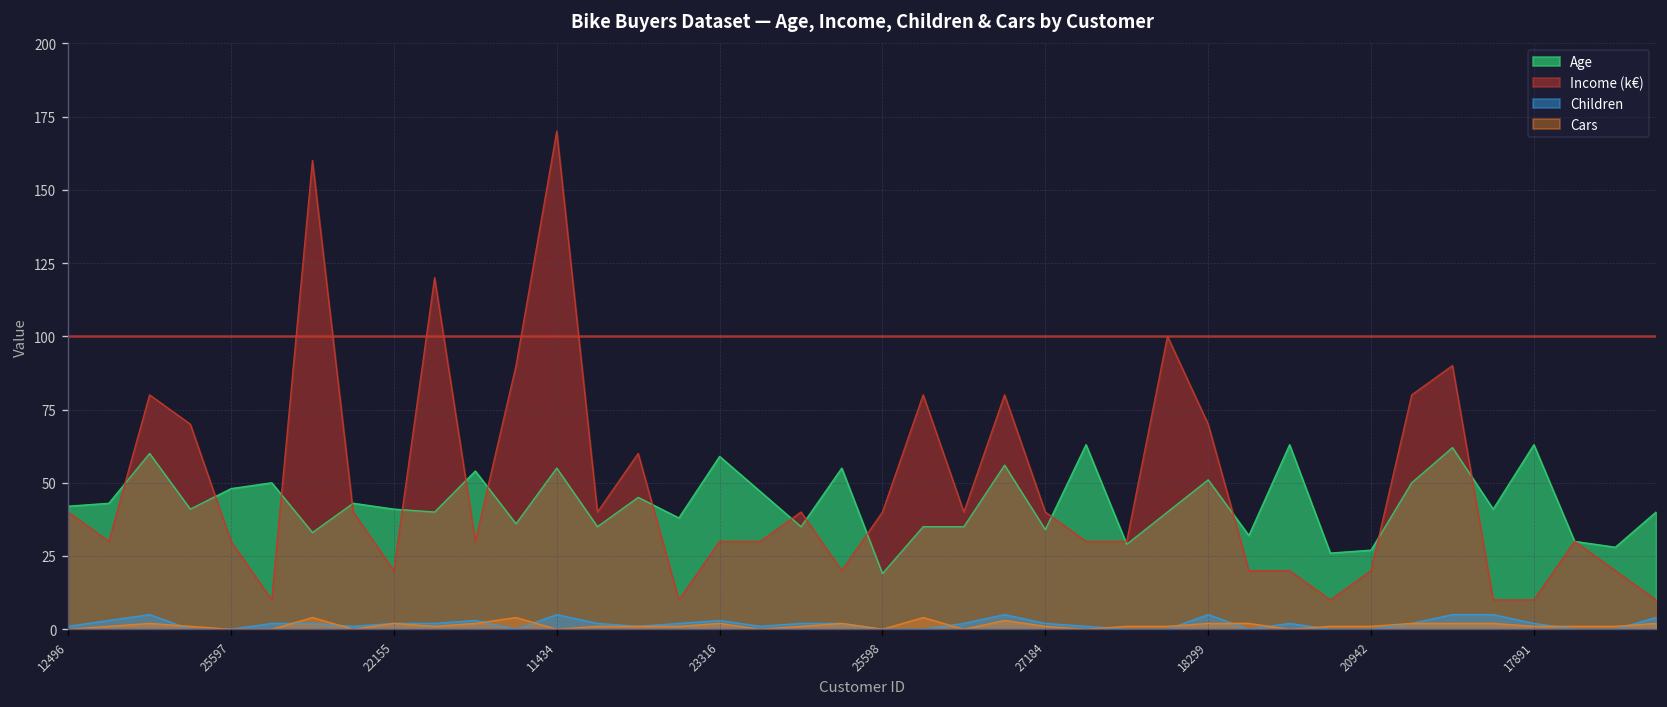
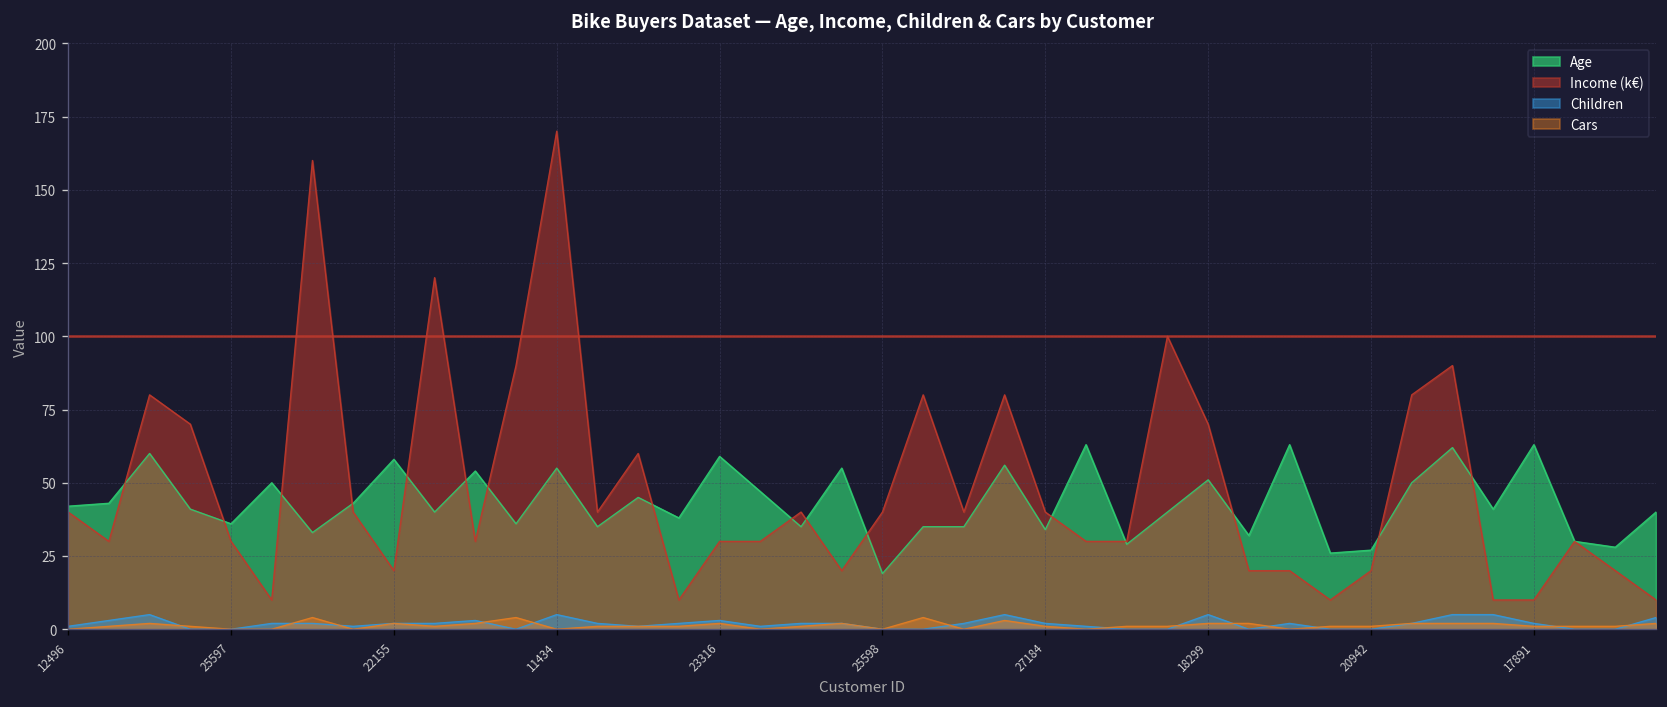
Age, 25597: 48 -> 36
Age, 22155: 41 -> 58
